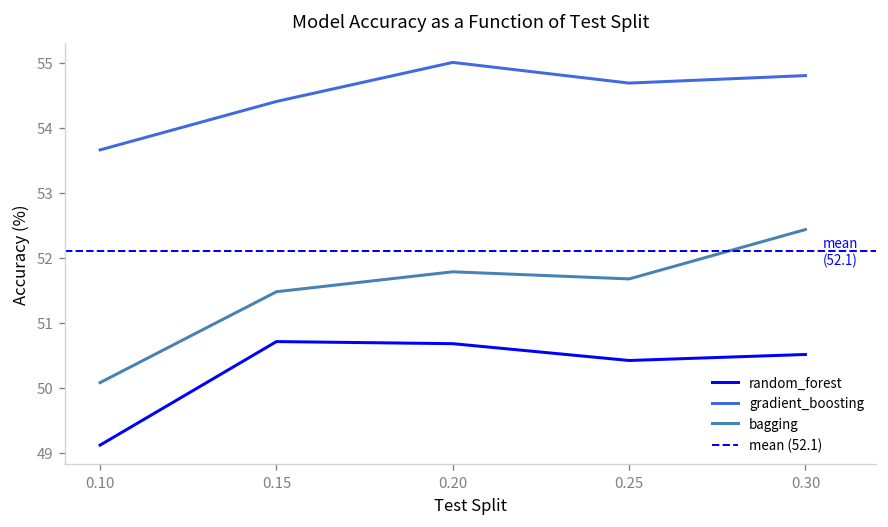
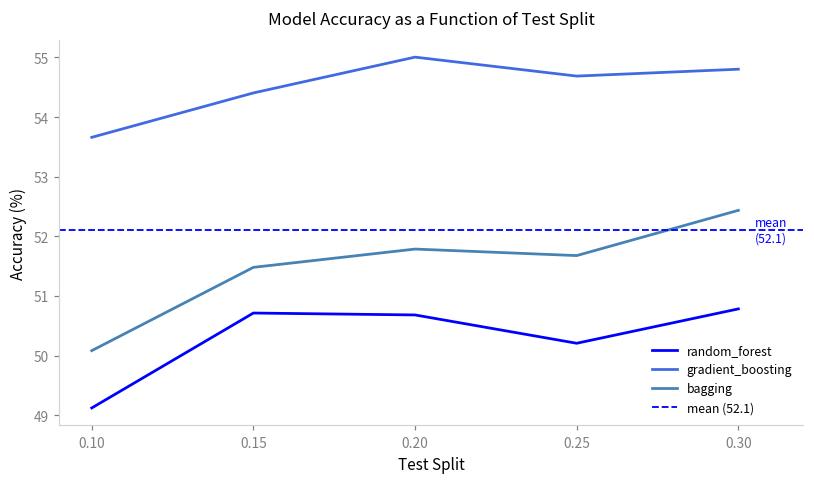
random_forest, 0.25: 50.4 -> 50.2
random_forest, 0.30: 50.5 -> 50.8
